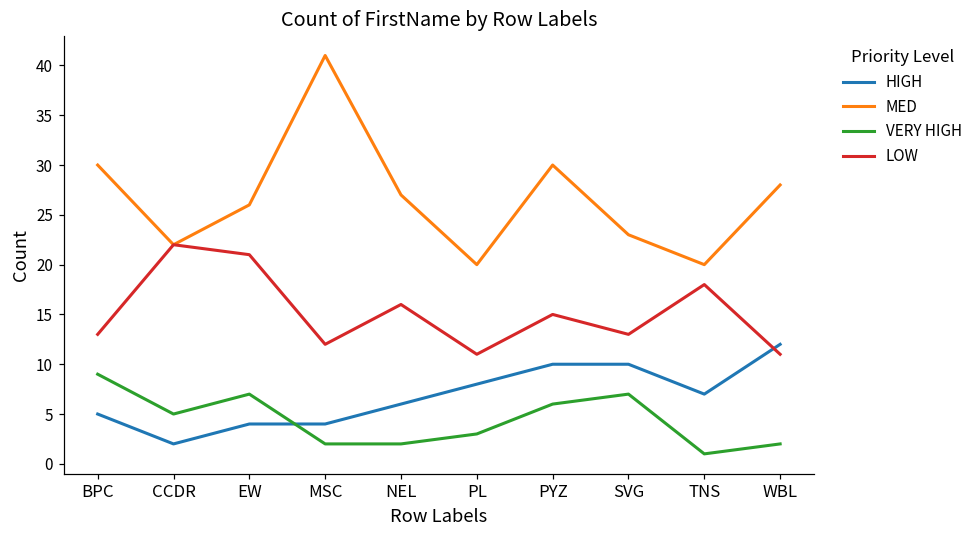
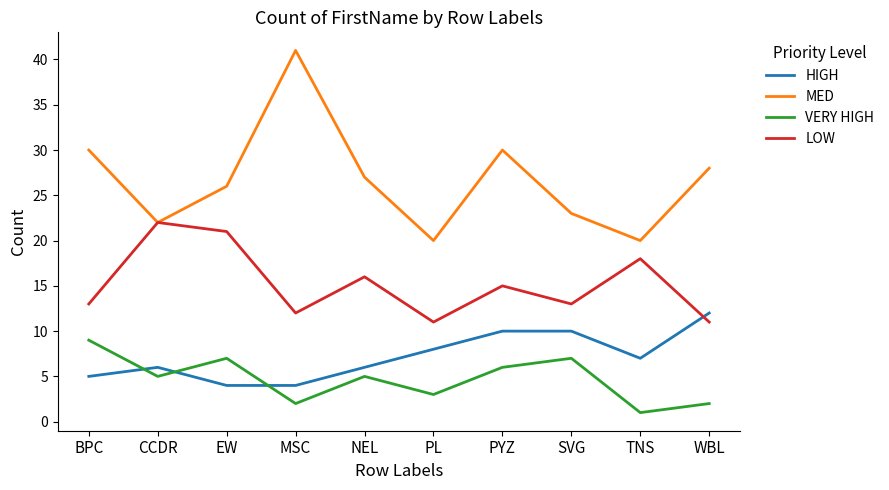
HIGH, CCDR: 2 -> 6
VERY HIGH, NEL: 2 -> 5
